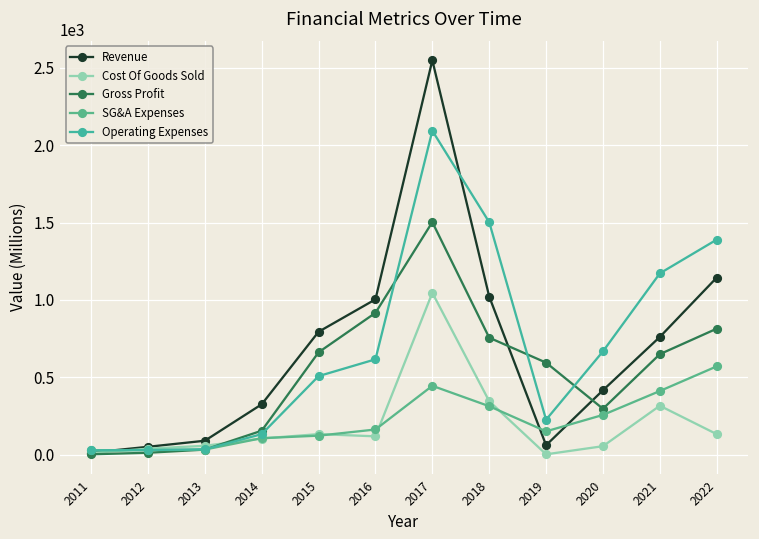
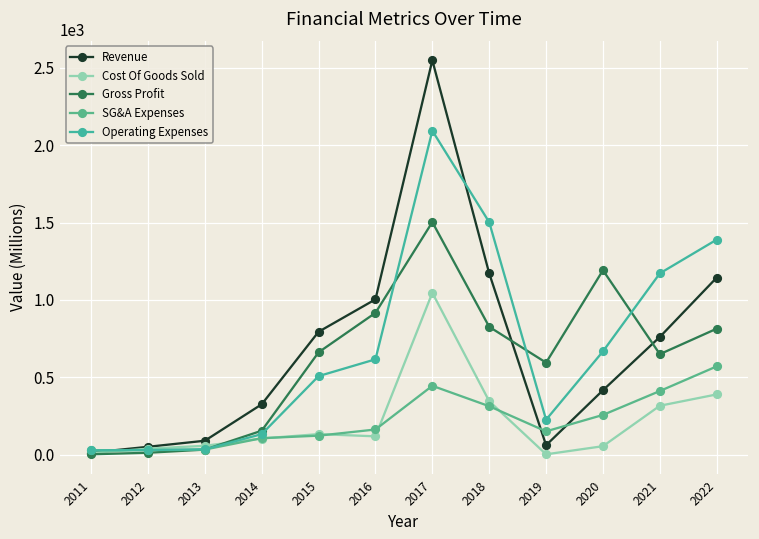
Revenue, 2018: 1020 -> 1170
Gross Profit, 2018: 760 -> 830
Gross Profit, 2020: 300 -> 1190
Cost Of Goods Sold, 2022: 130 -> 390
